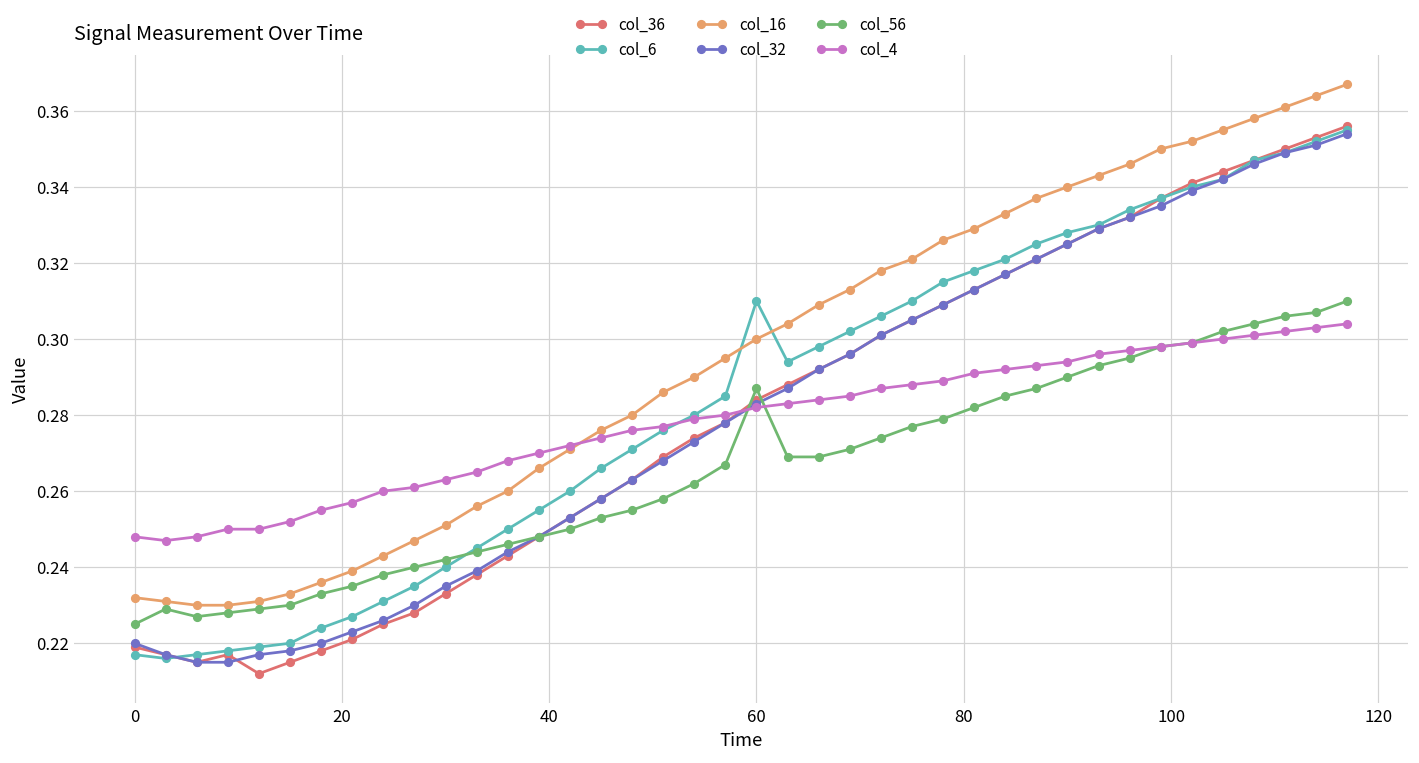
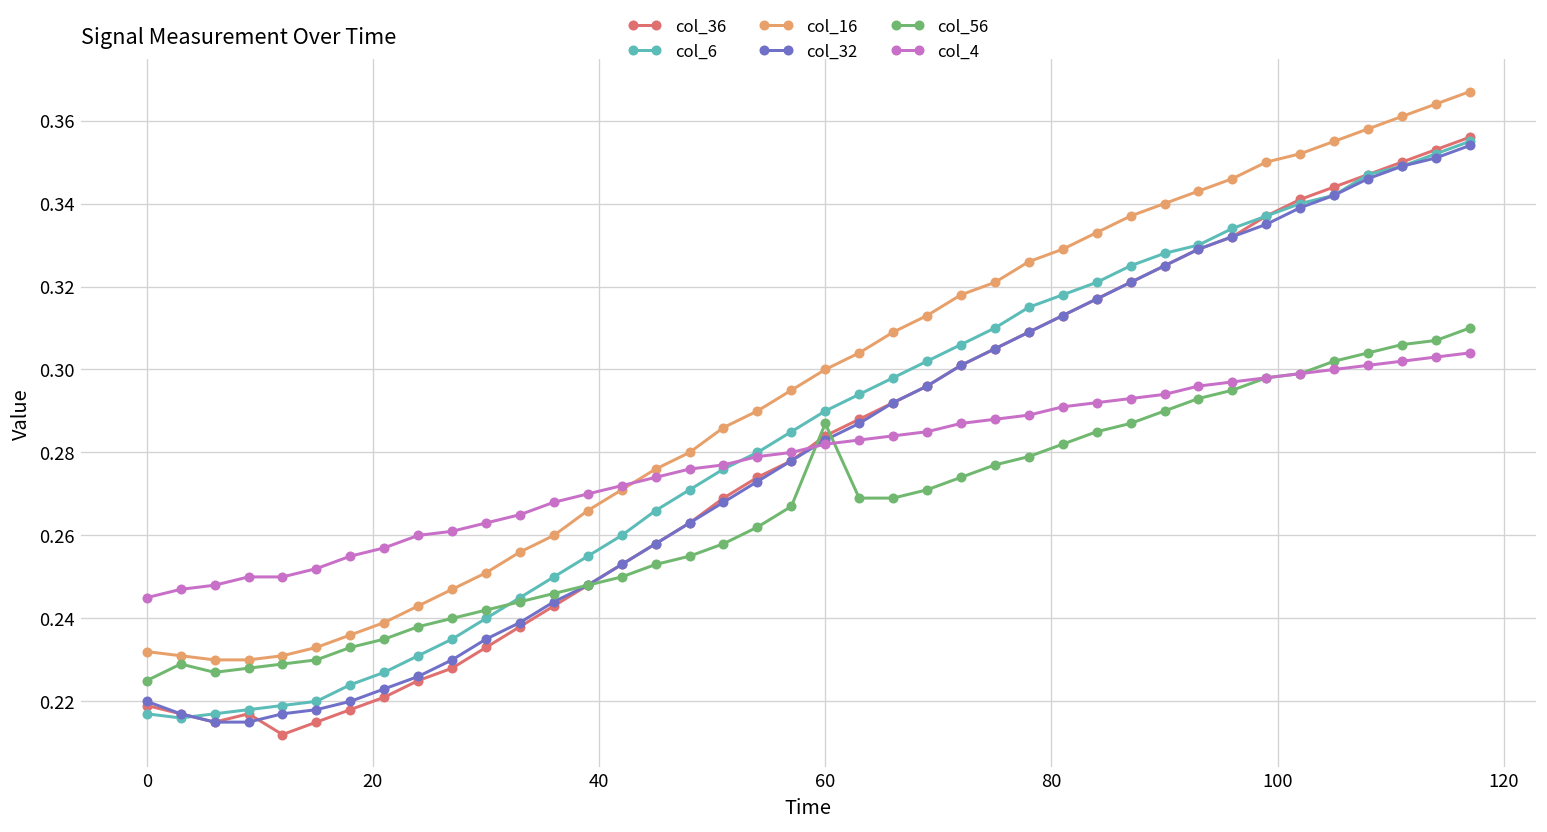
col_4, 0: 0.248 -> 0.245
col_6, 60: 0.31 -> 0.29
